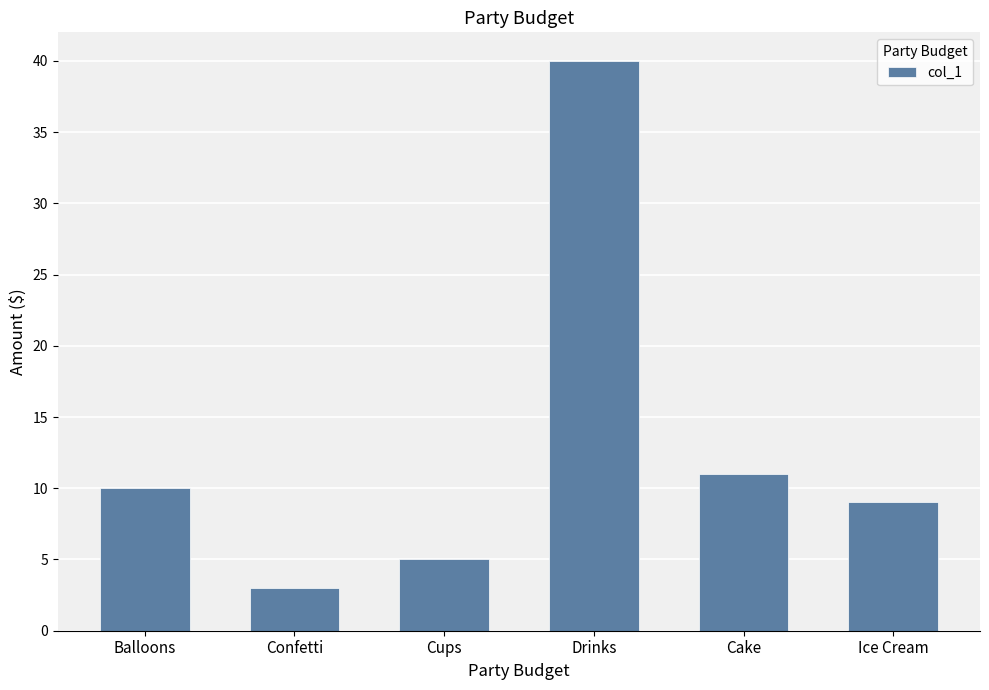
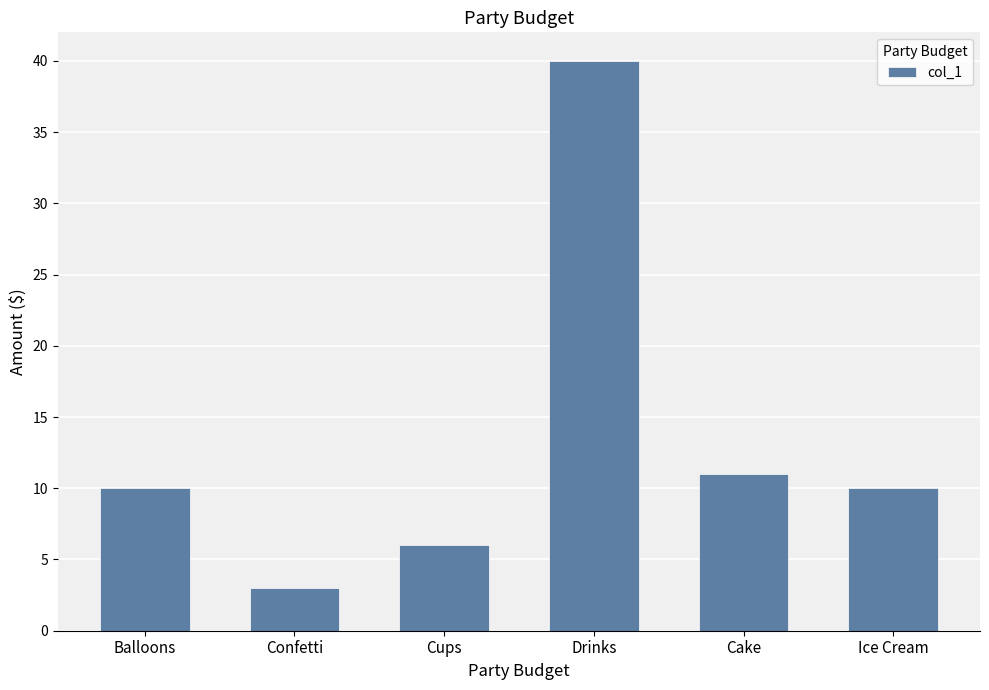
Cups: 5 -> 6
Ice Cream: 9 -> 10
